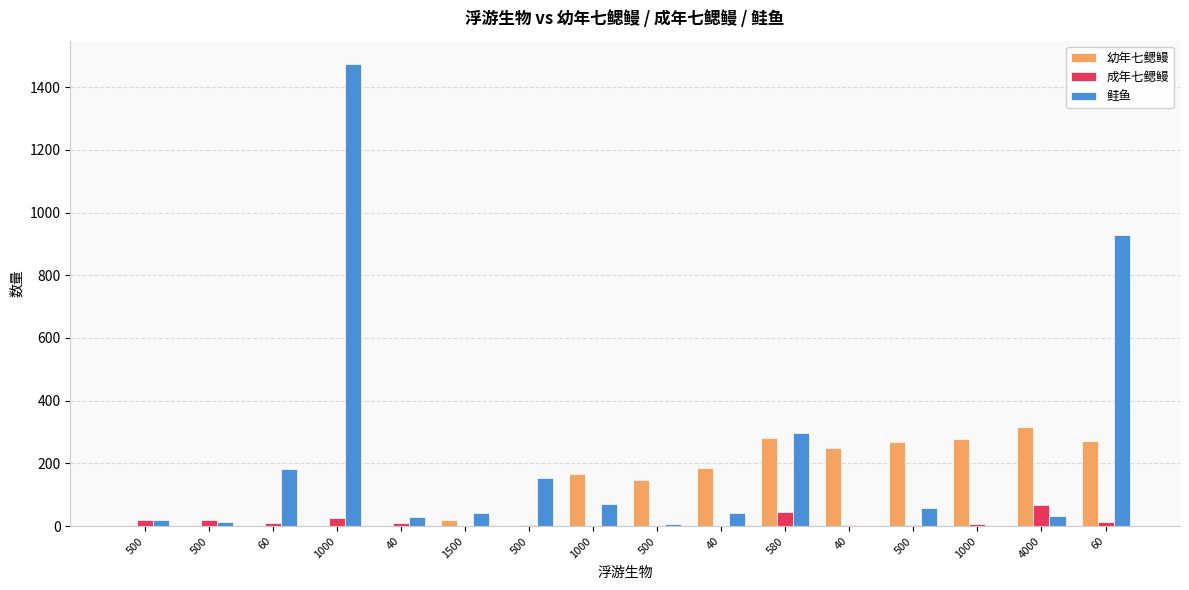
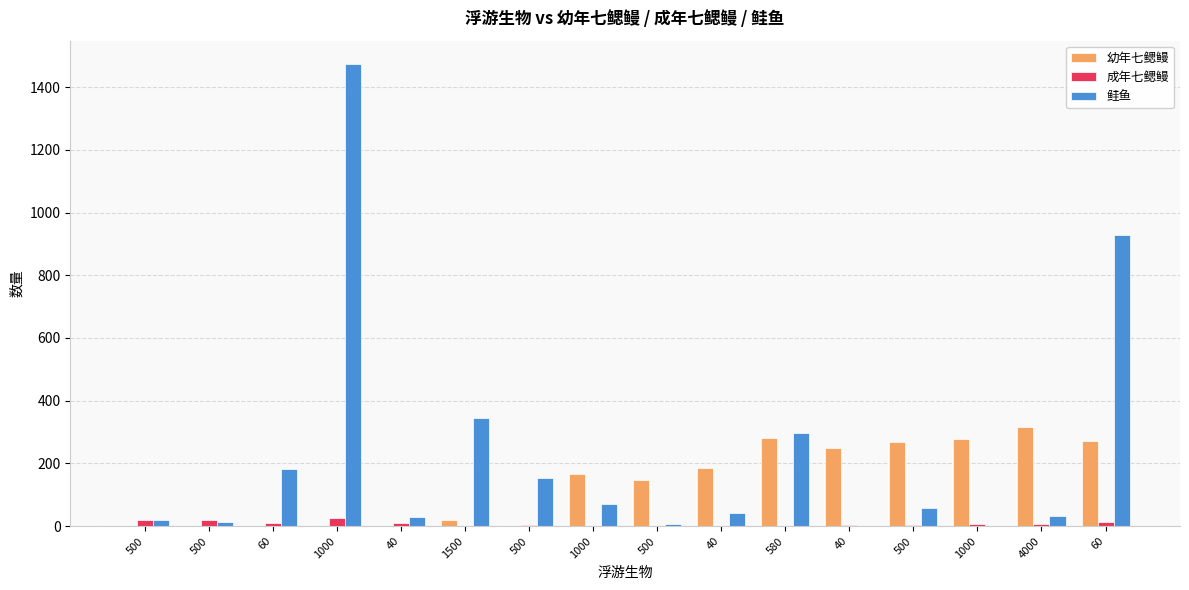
鲑鱼, 1500: 40 -> 340
成年七鳃鳗, 580: 50 -> 0
成年七鳃鳗, 4000: 70 -> 10
